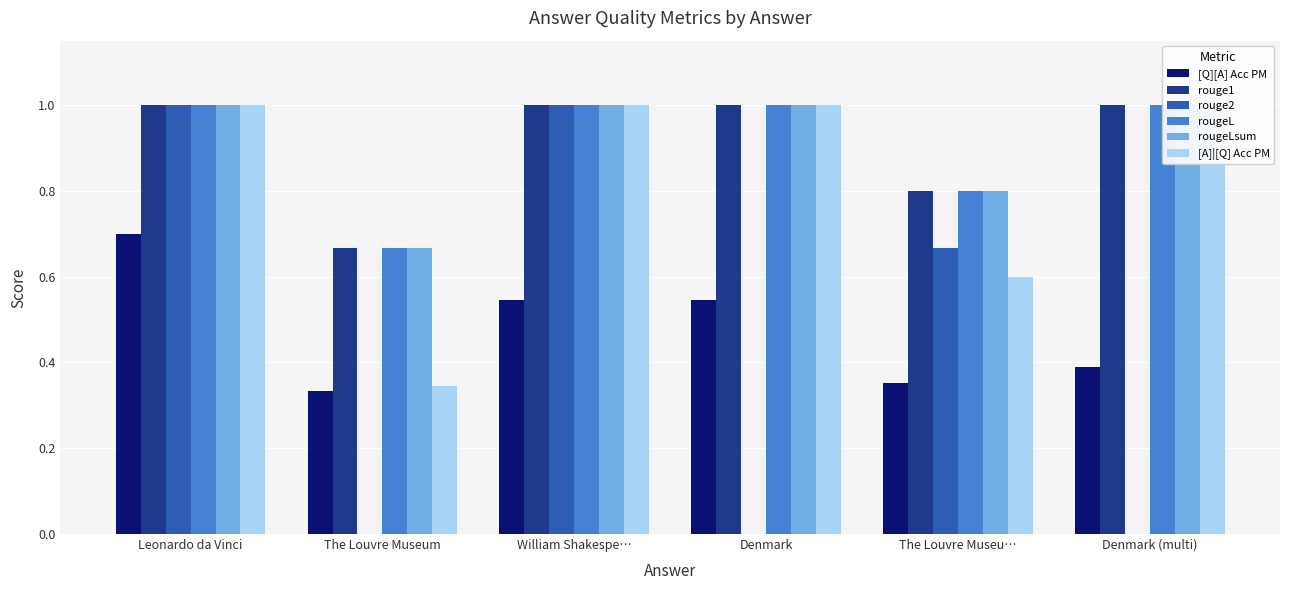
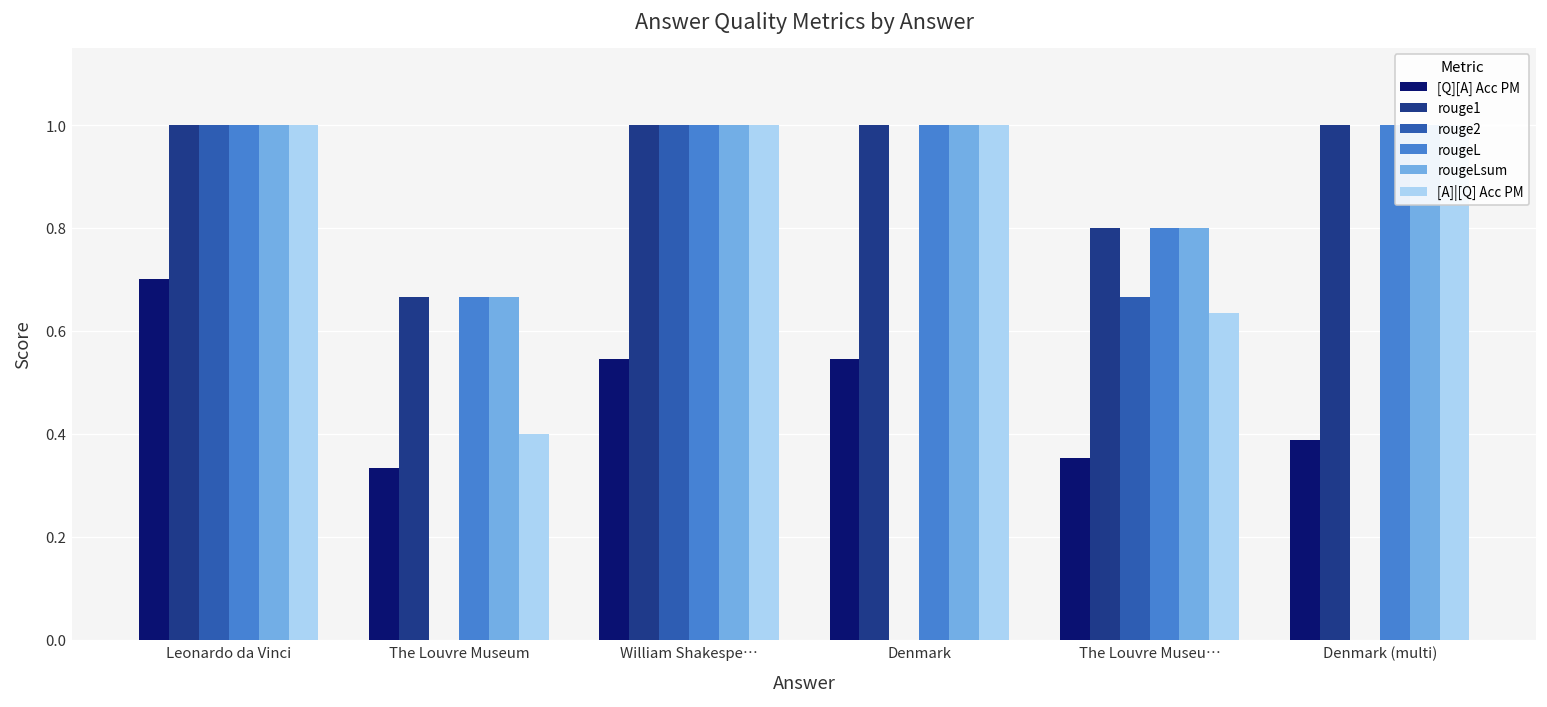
[A]|[Q] Acc PM, The Louvre Museum: 0.34 -> 0.40
[A]|[Q] Acc PM, The Louvre Museu…: 0.60 -> 0.64
